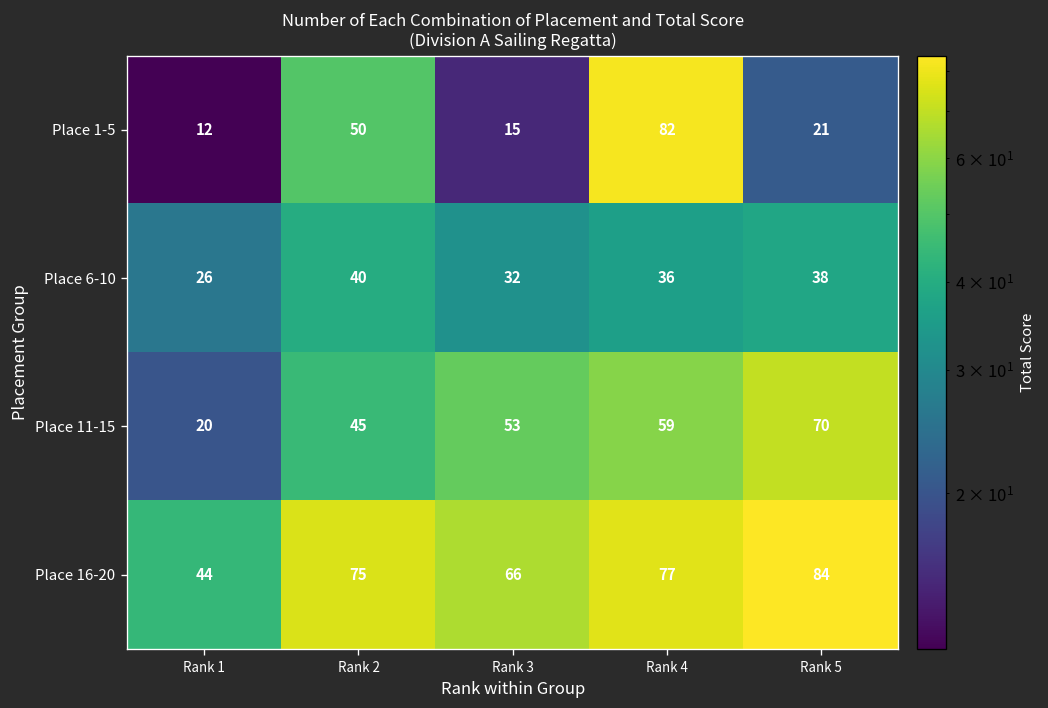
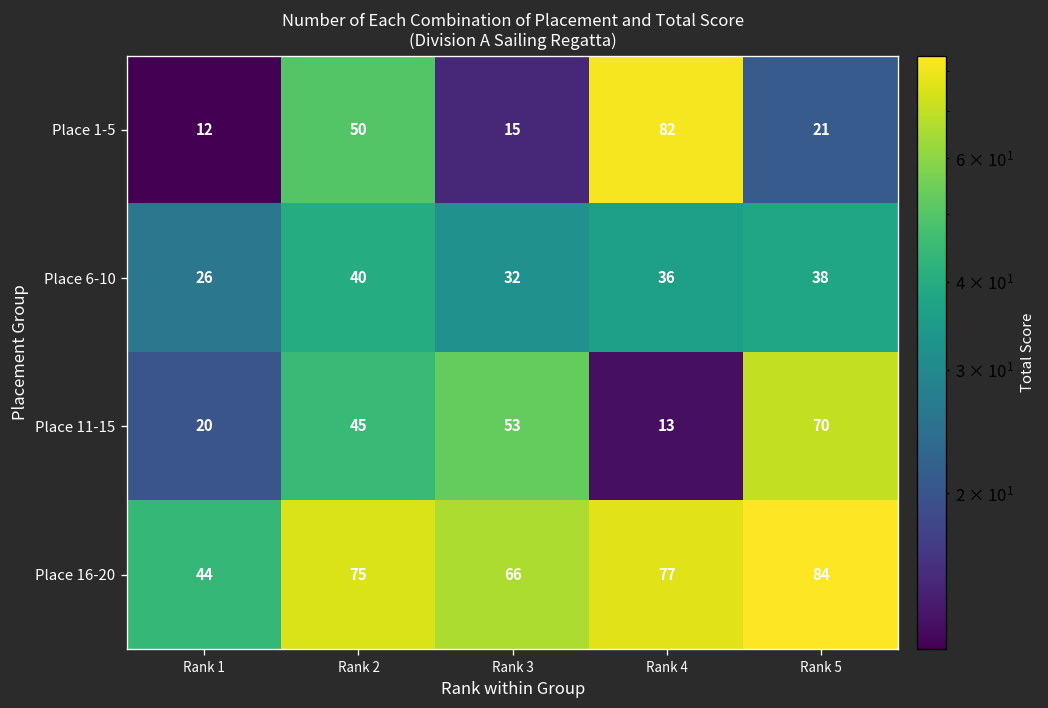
Place 11-15, Rank 4: 59 -> 13
